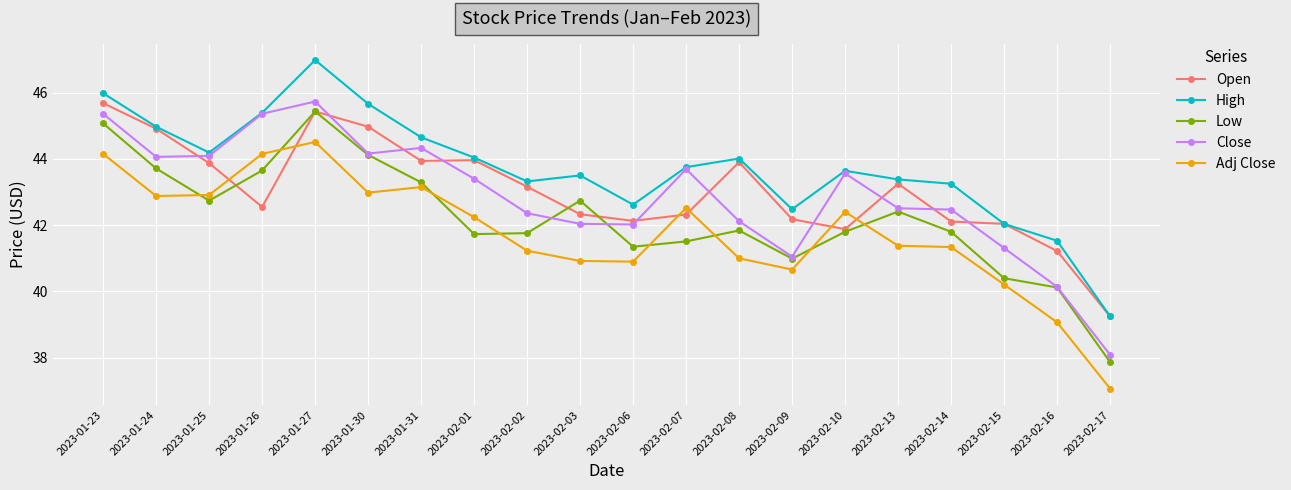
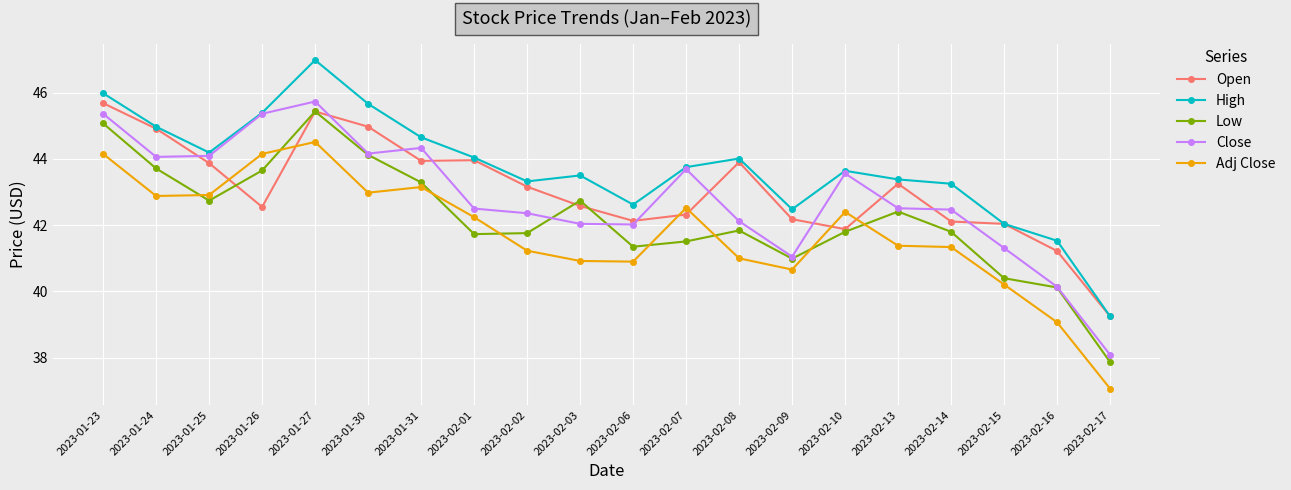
Close, 2023-02-01: 43.4 -> 42.5
Open, 2023-02-03: 42.3 -> 42.6
